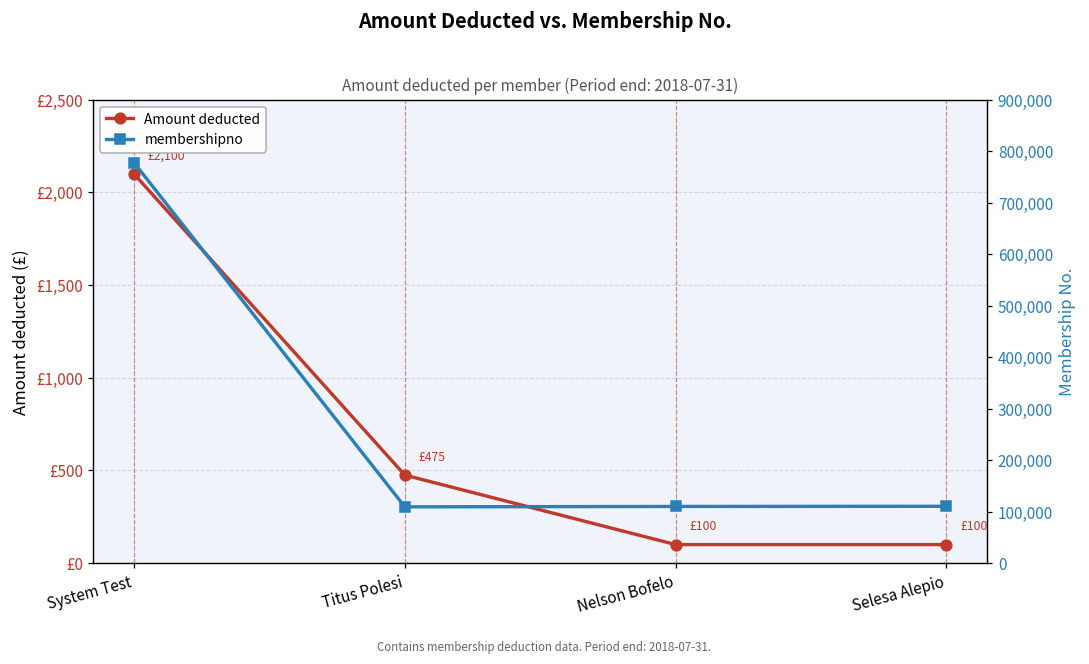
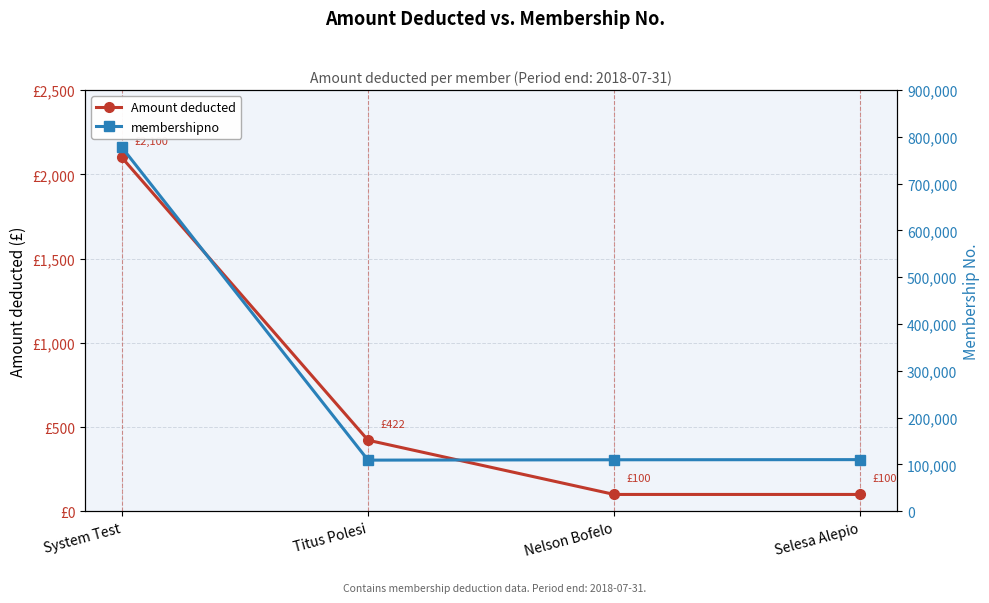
Amount deducted, Titus Polesi: £475 -> £422
